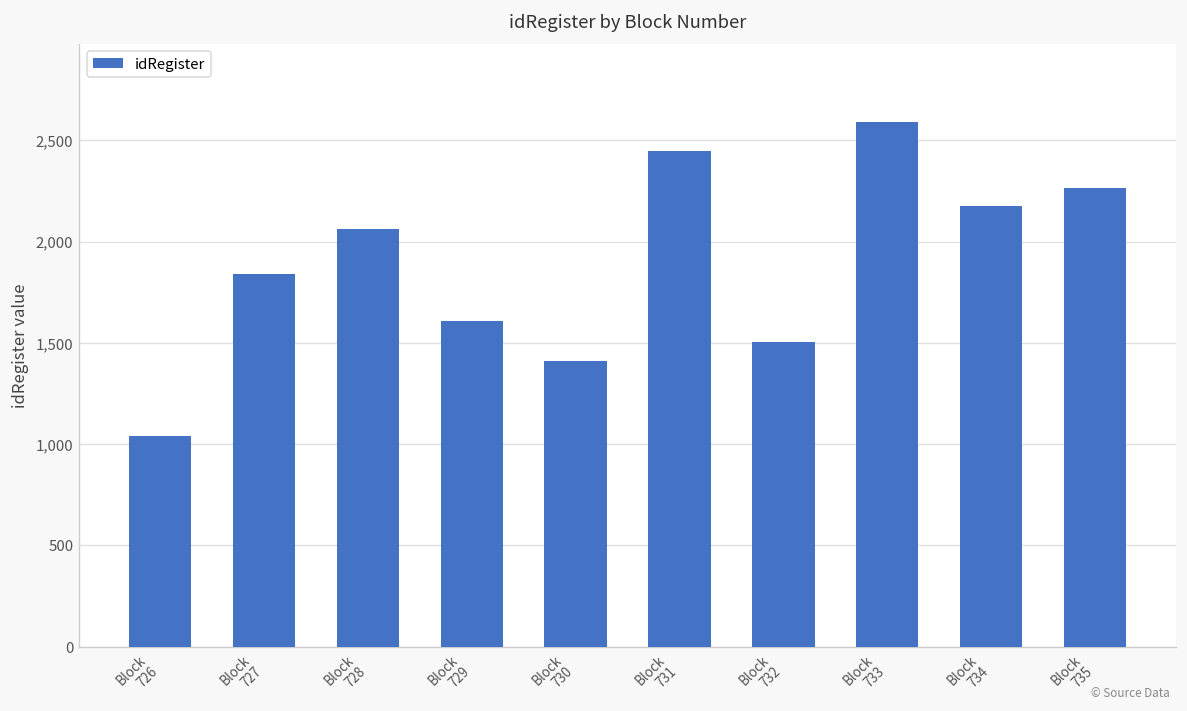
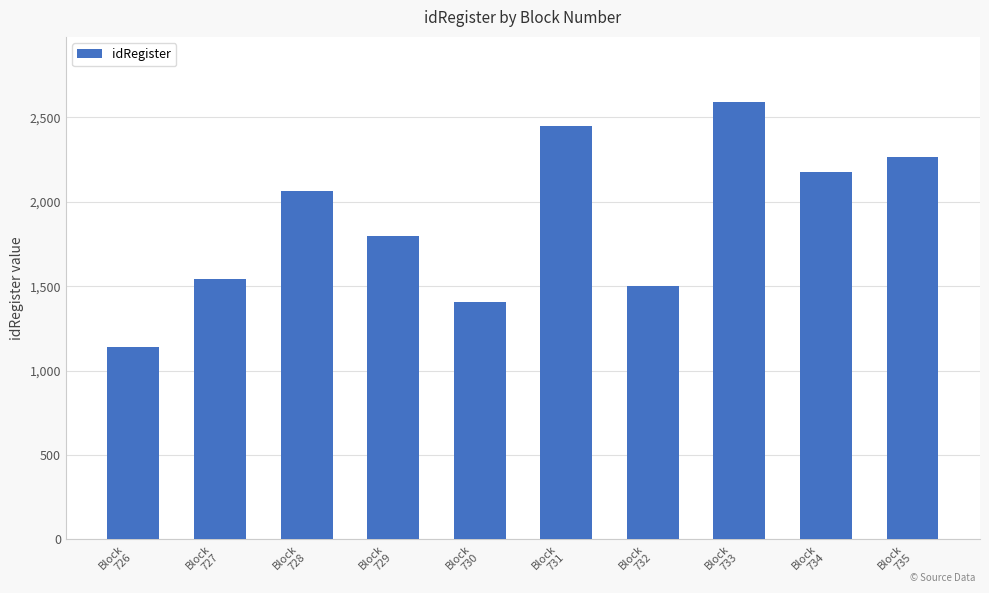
Block 726: 1,040 -> 1,140
Block 727: 1,840 -> 1,540
Block 729: 1,610 -> 1,800
